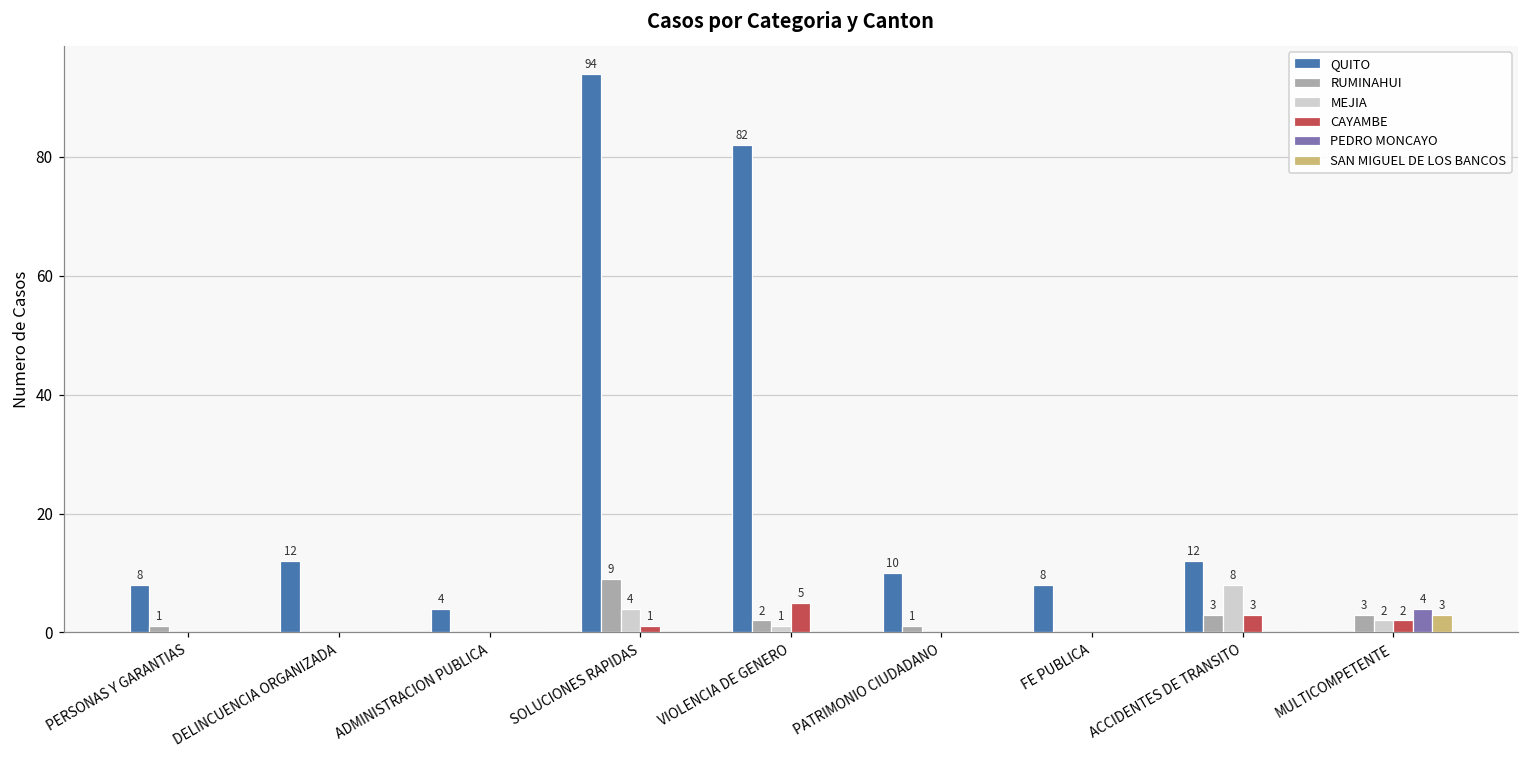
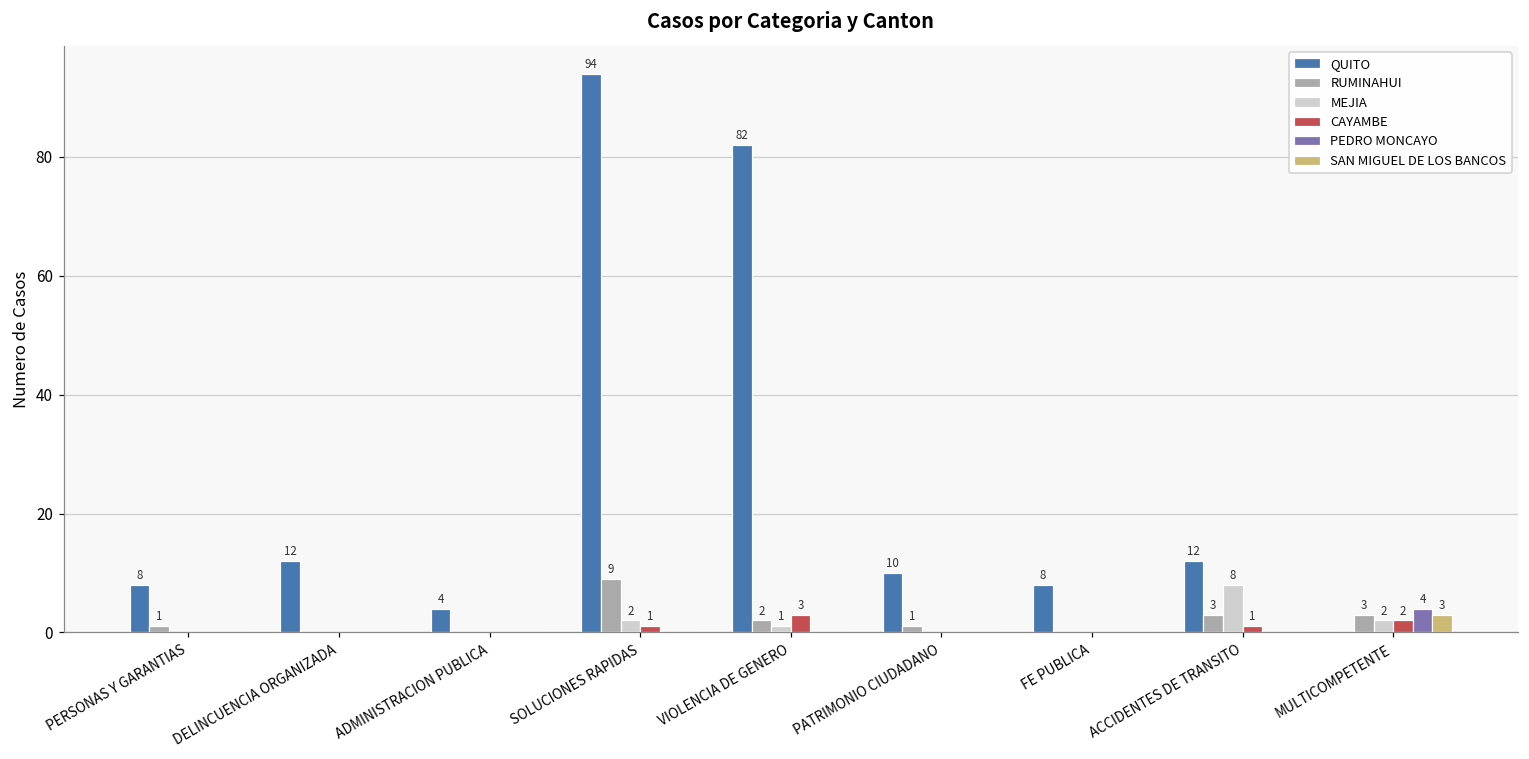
MEJIA, SOLUCIONES RAPIDAS: 4 -> 2
CAYAMBE, VIOLENCIA DE GENERO: 5 -> 3
CAYAMBE, ACCIDENTES DE TRANSITO: 3 -> 1
